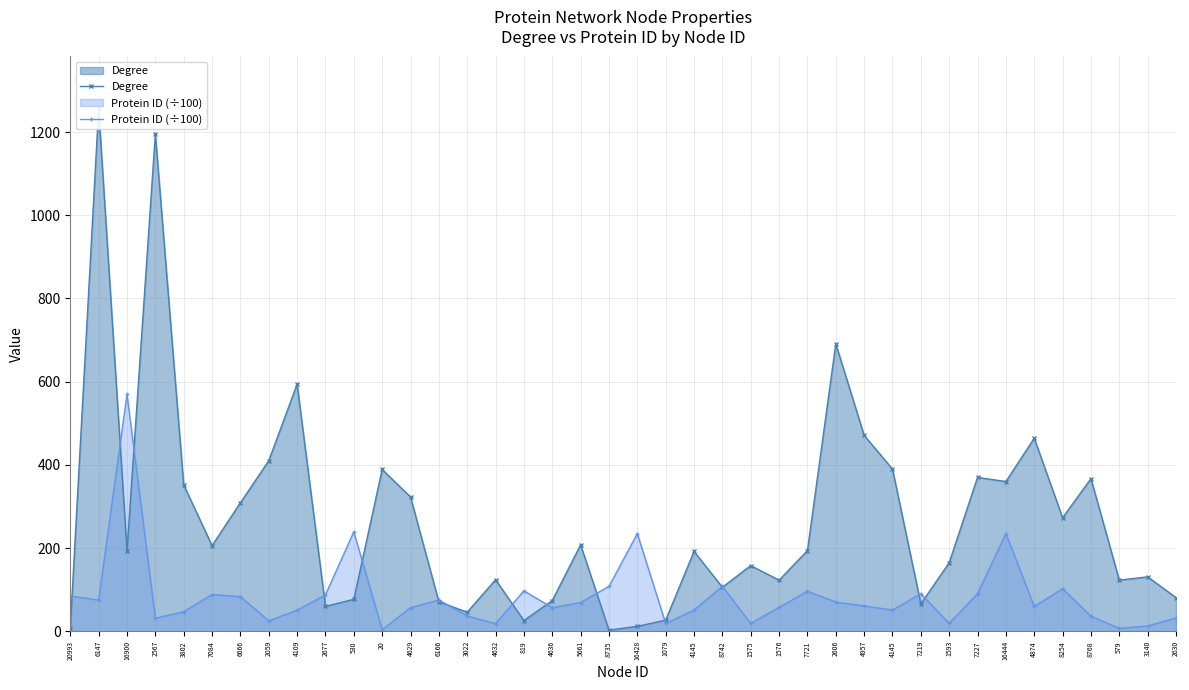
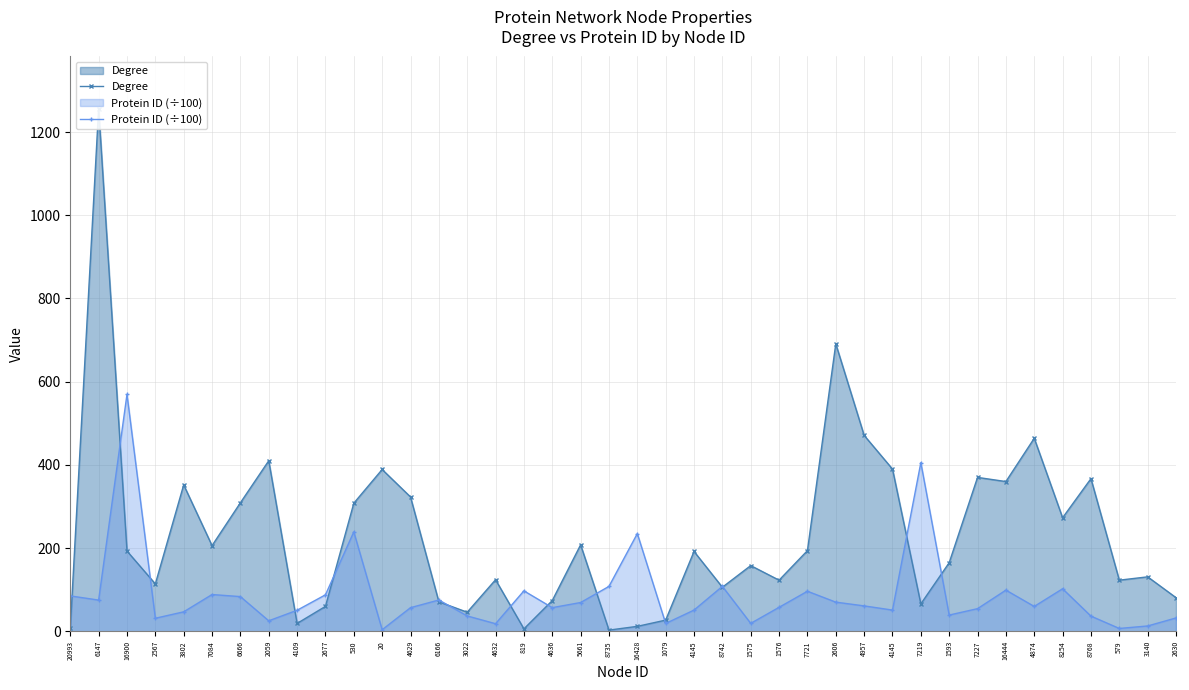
Degree, 2567: 1200 -> 110
Degree, 4109: 590 -> 20
Degree, 530: 80 -> 310
Degree, 819: 30 -> 10
Protein ID (÷100), 7219: 90 -> 410
Protein ID (÷100), 1593: 20 -> 40
Protein ID (÷100), 7227: 90 -> 50
Protein ID (÷100), 16444: 240 -> 100
